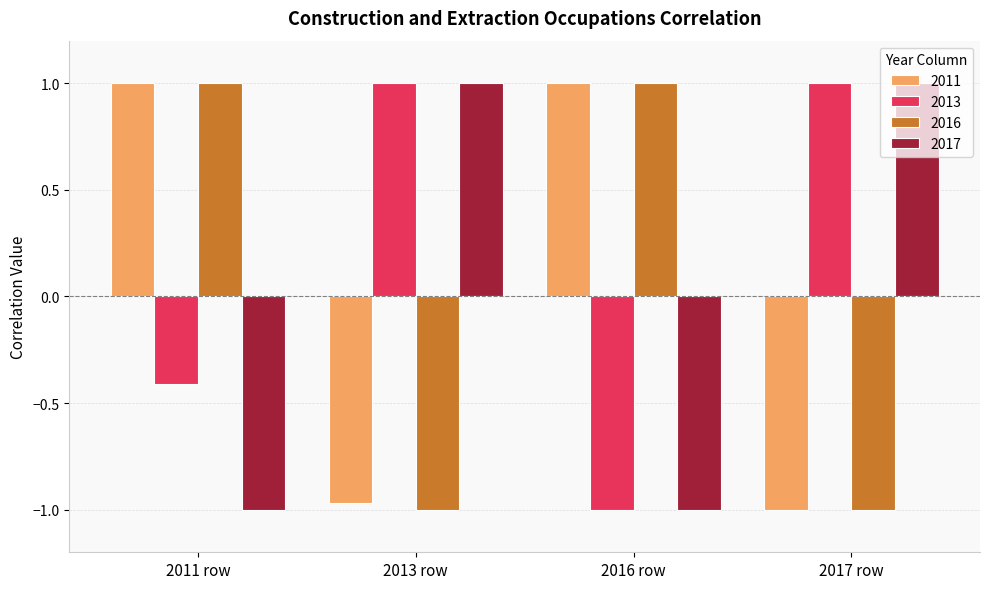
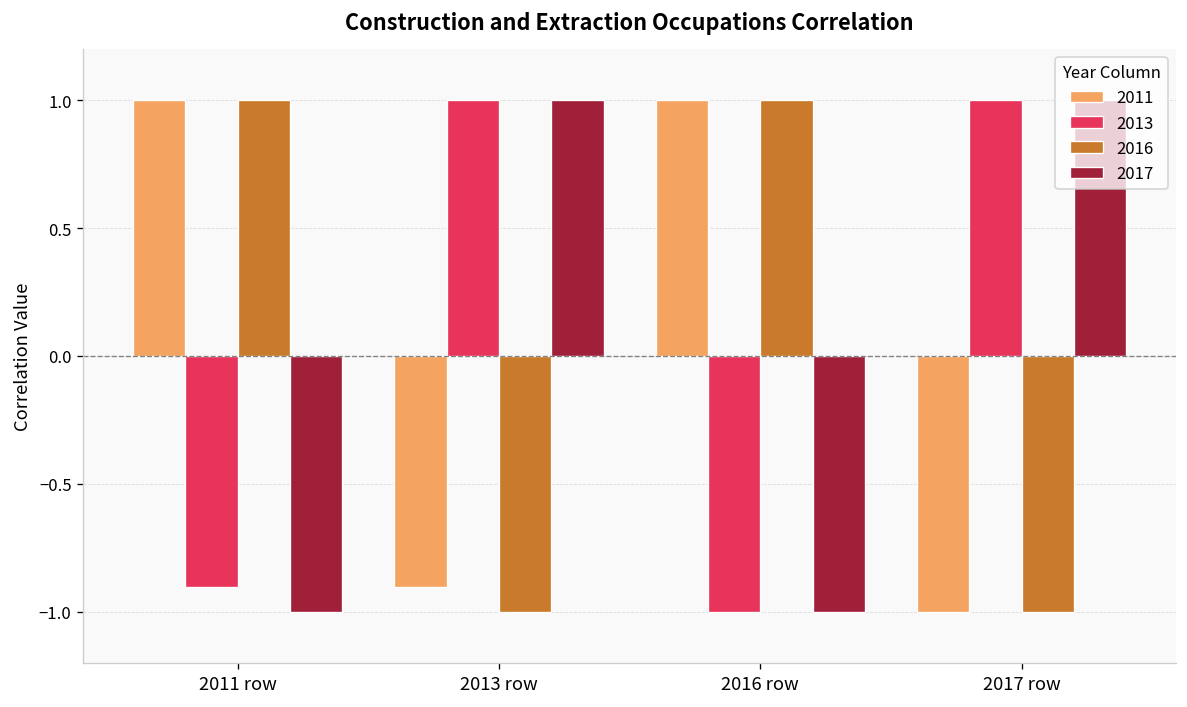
2013, 2011 row: -0.41 -> -0.90
2011, 2013 row: -0.97 -> -0.90
